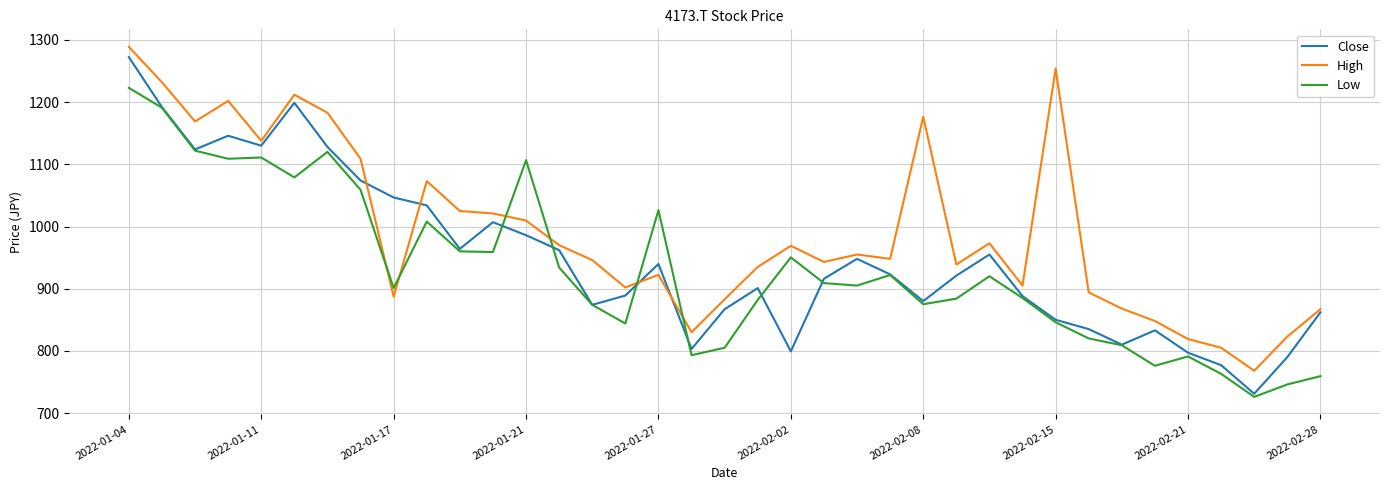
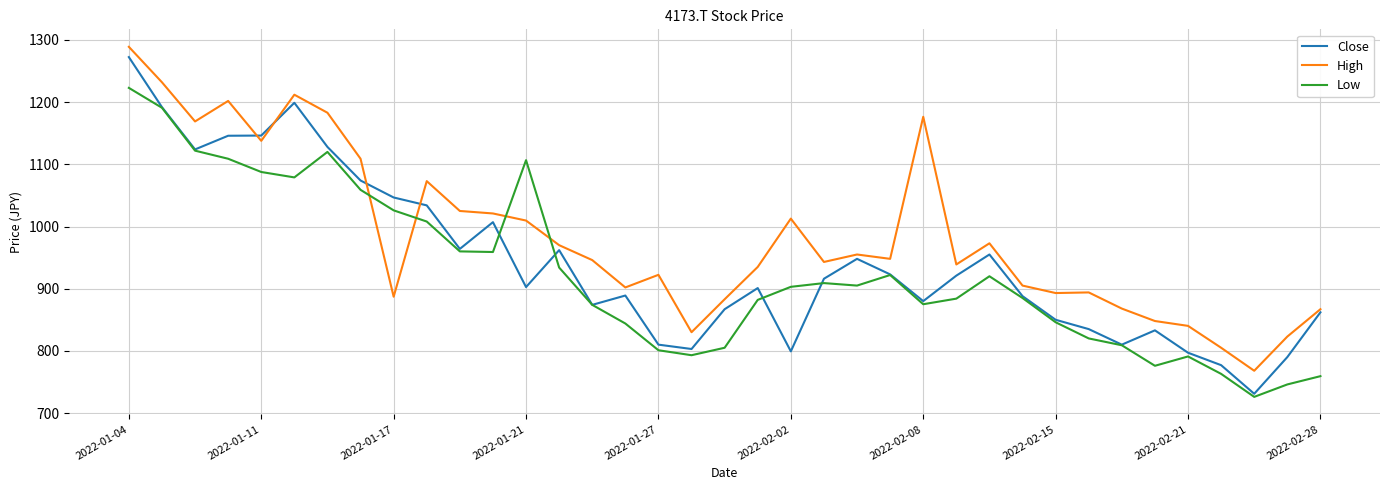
Close, 2022-01-11: 1130 -> 1150
Low, 2022-01-11: 1110 -> 1090
Low, 2022-01-17: 900 -> 1030
Close, 2022-01-21: 990 -> 900
Close, 2022-01-27: 940 -> 810
Low, 2022-01-27: 1030 -> 800
High, 2022-02-02: 970 -> 1010
Low, 2022-02-02: 950 -> 900
High, 2022-02-15: 1250 -> 890
High, 2022-02-21: 820 -> 840
